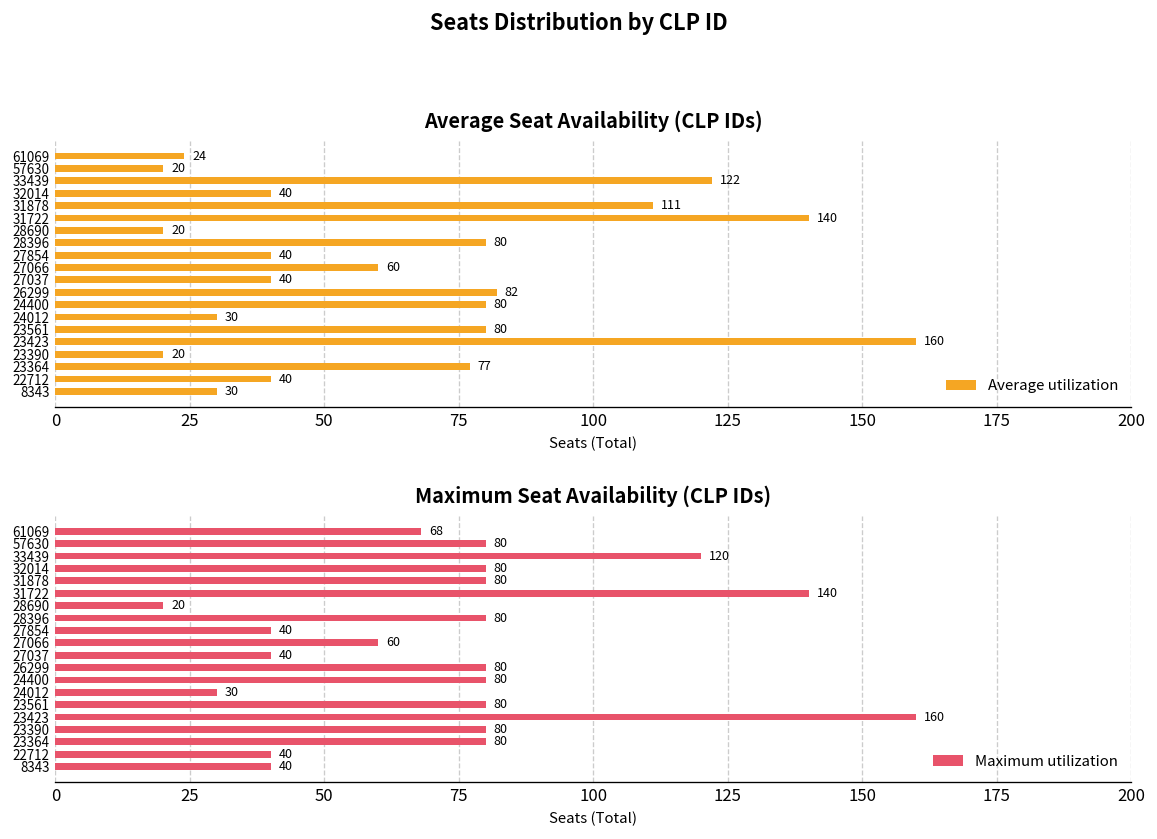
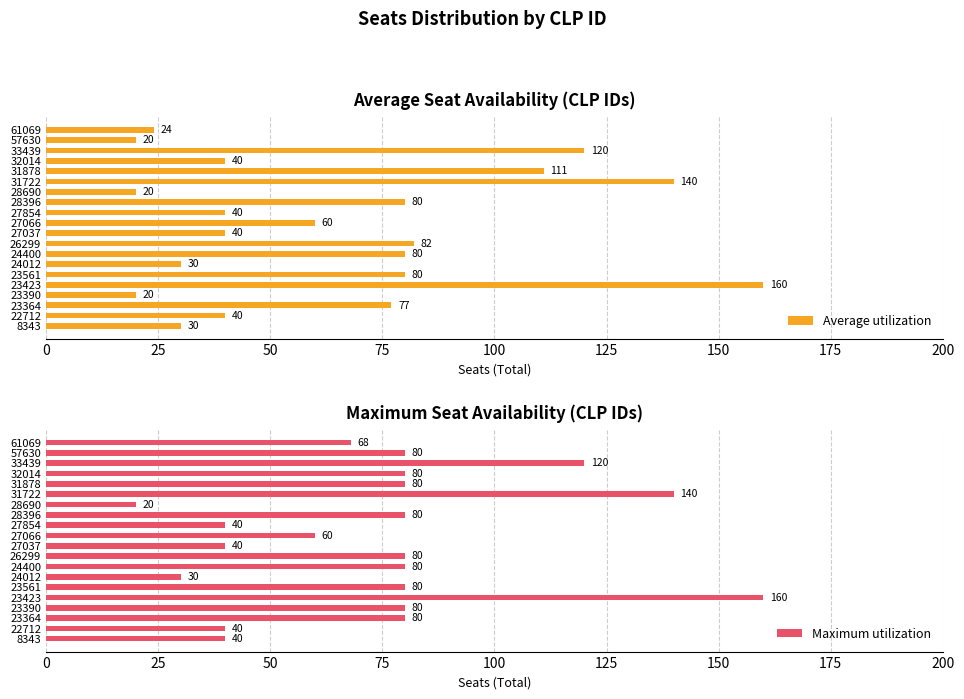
Average Seat Availability (CLP IDs), 33439: 122 -> 120
